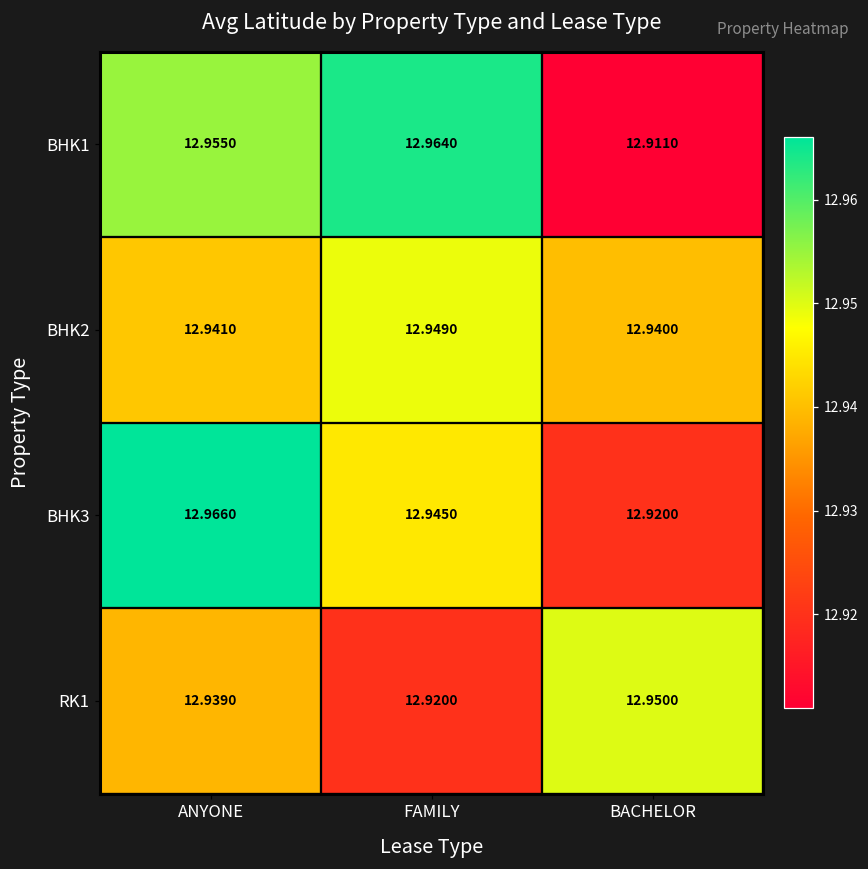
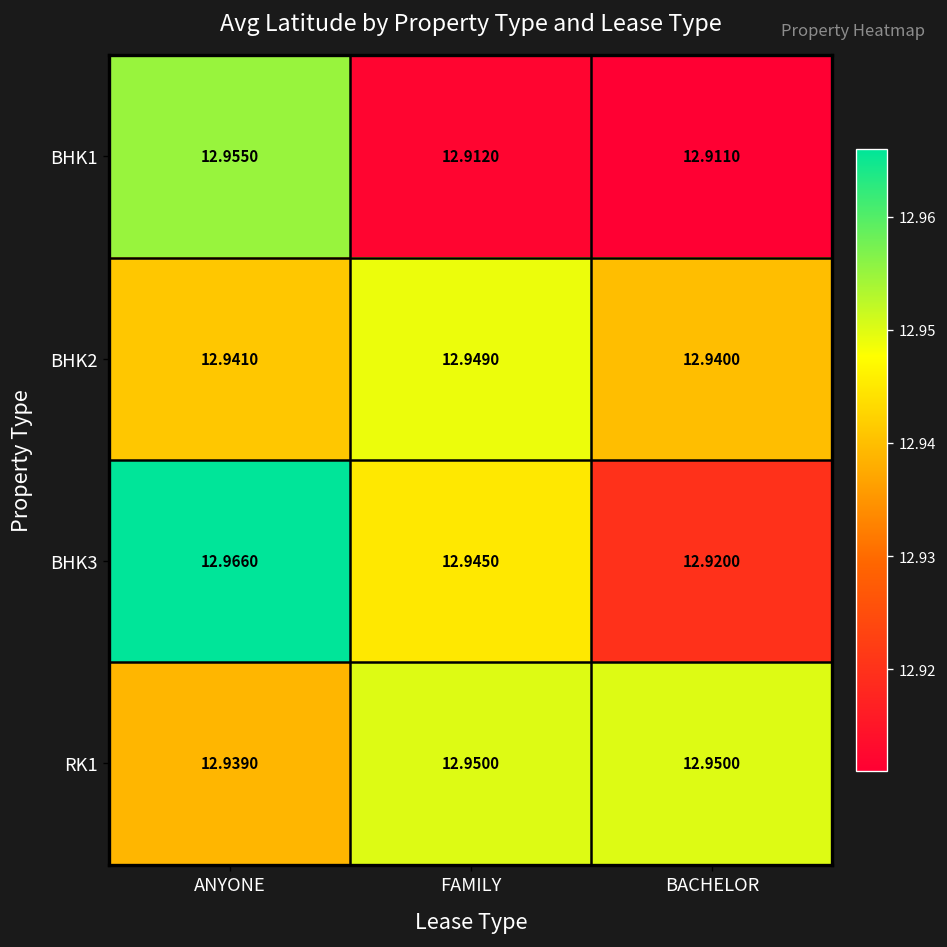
BHK1, FAMILY: 12.9640 -> 12.9120
RK1, FAMILY: 12.9200 -> 12.9500
